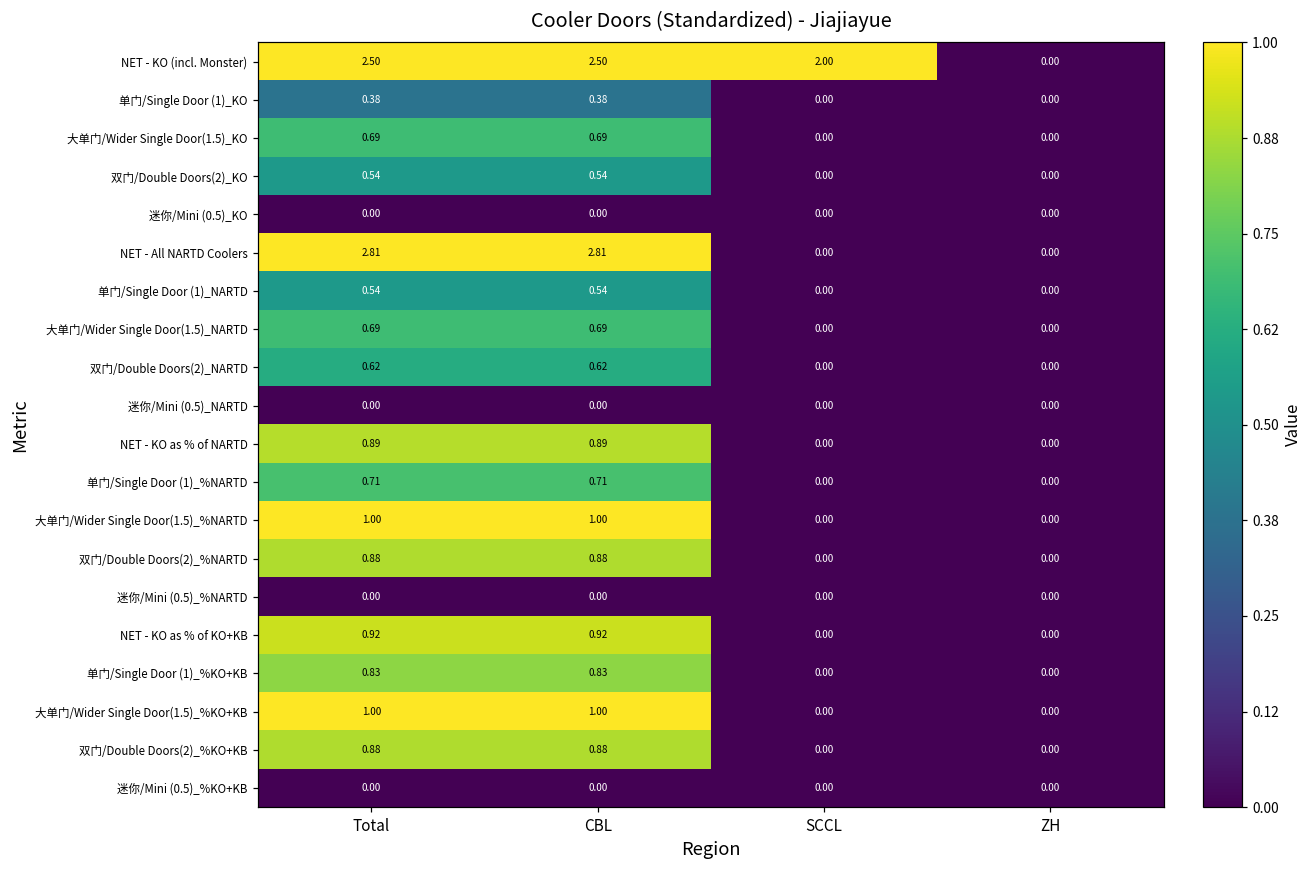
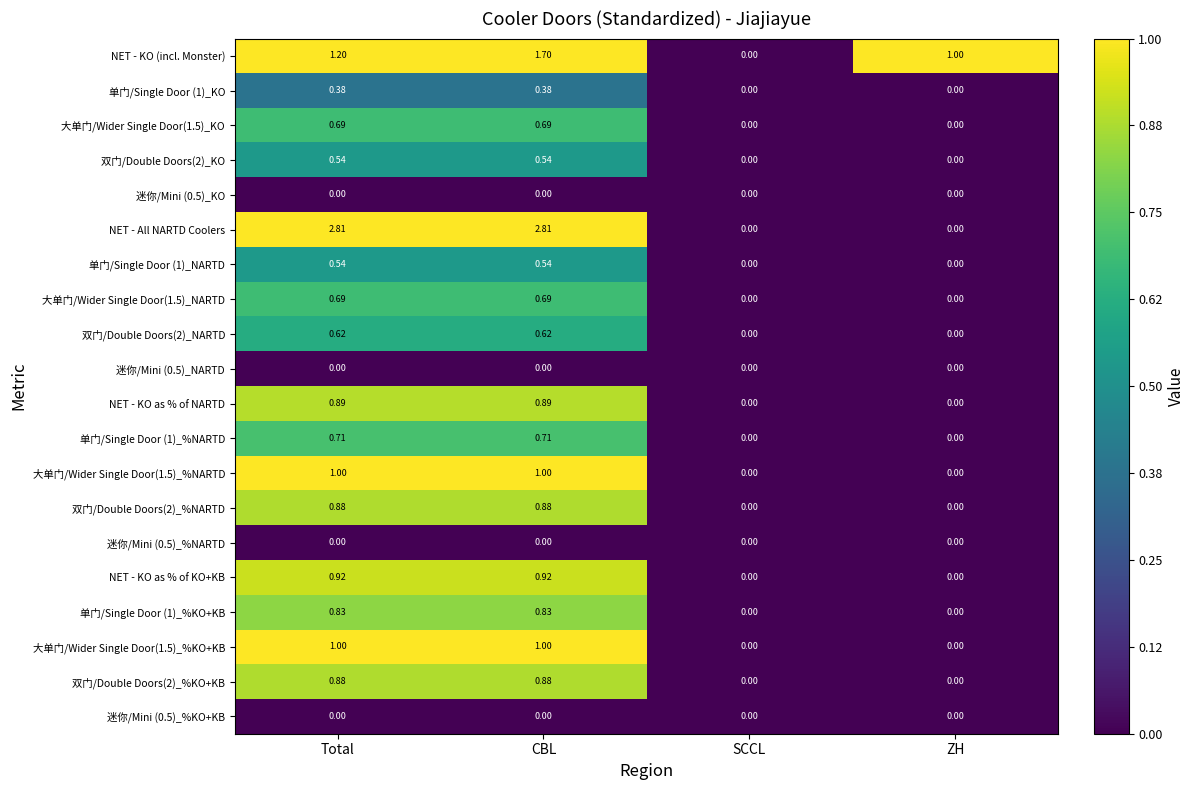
NET - KO (incl. Monster), Total: 2.50 -> 1.20
NET - KO (incl. Monster), CBL: 2.50 -> 1.70
NET - KO (incl. Monster), SCCL: 2.00 -> 0.00
NET - KO (incl. Monster), ZH: 0.00 -> 1.00
